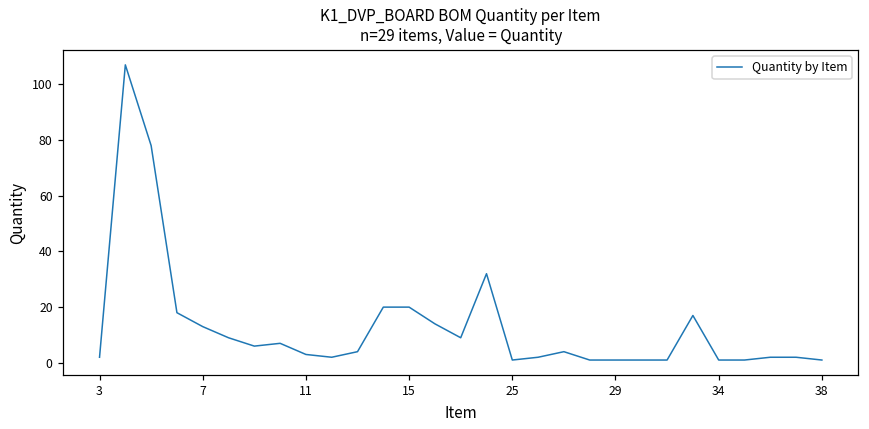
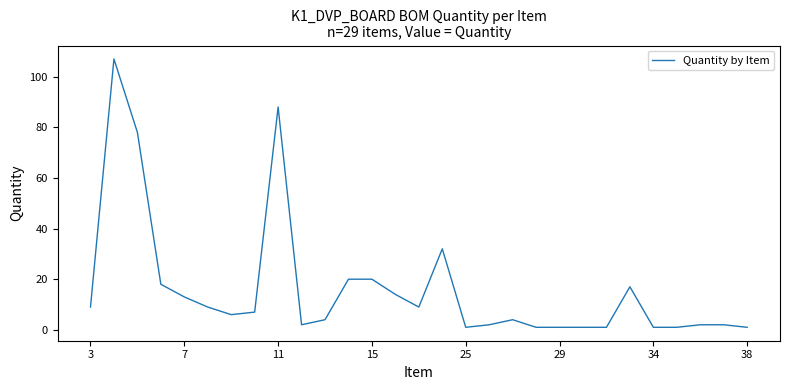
3: 2 -> 9
11: 3 -> 88
